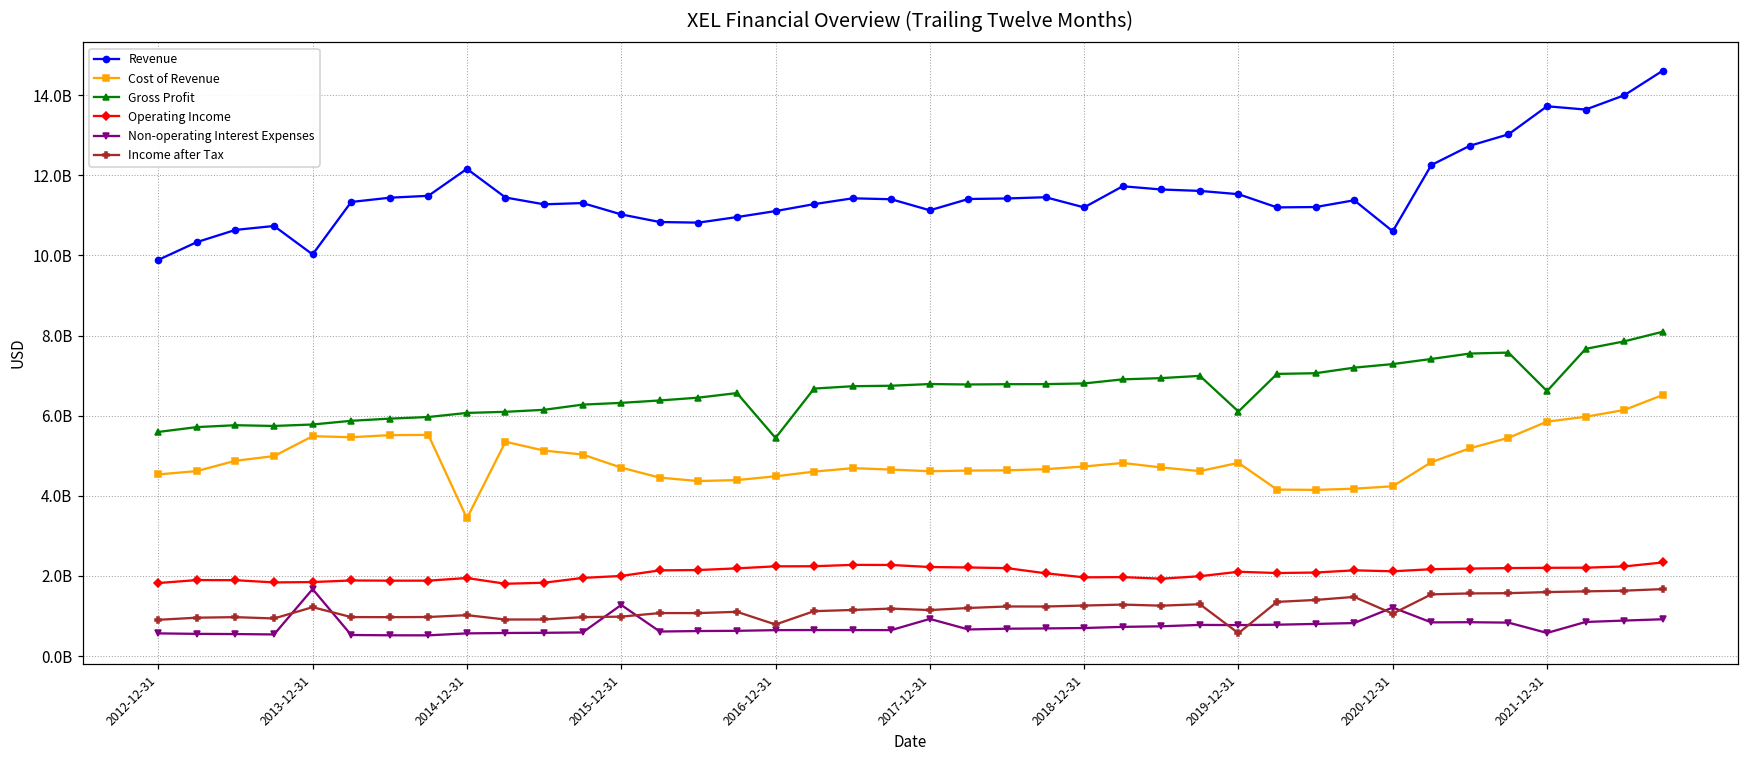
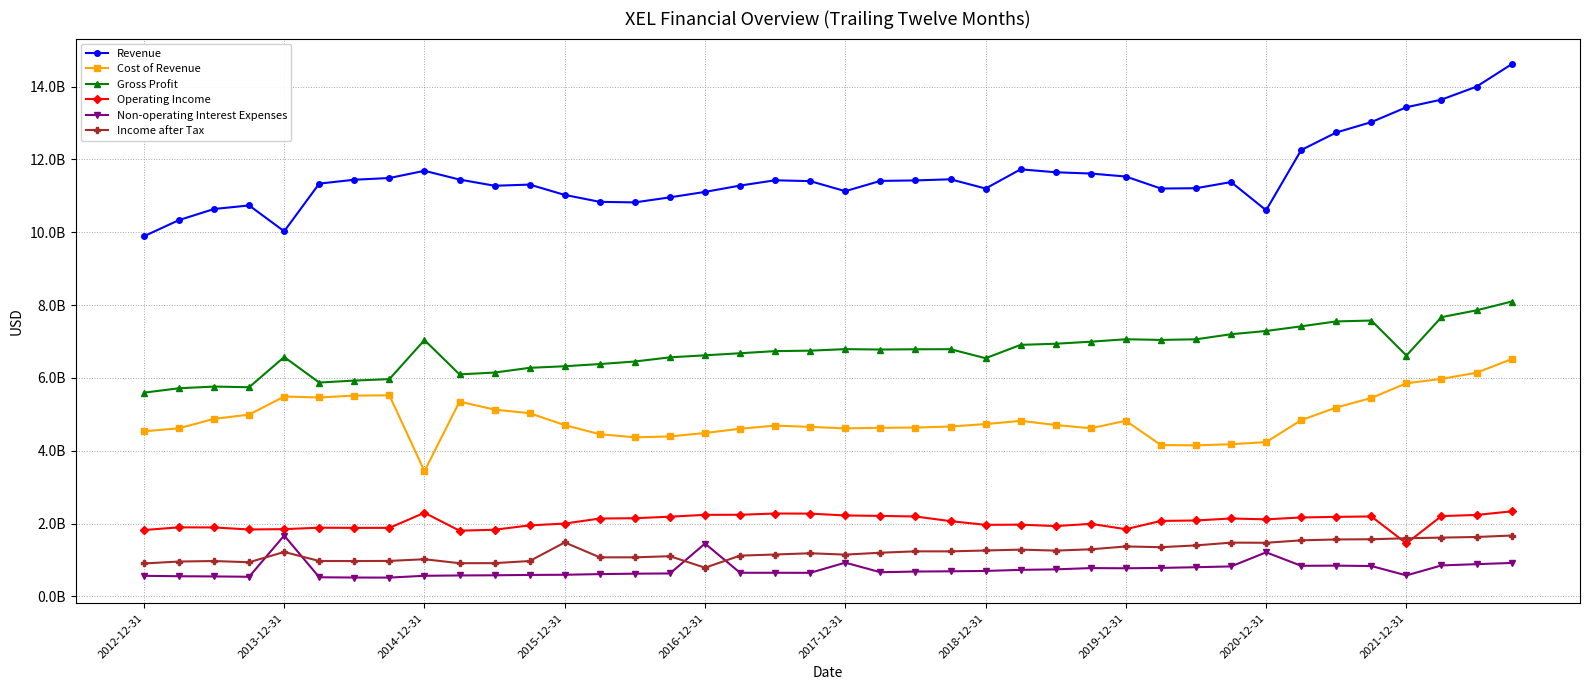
Gross Profit, 2013-12-31: 5800000000 -> 6600000000
Revenue, 2014-12-31: 12200000000 -> 11700000000
Gross Profit, 2014-12-31: 6100000000 -> 7000000000
Operating Income, 2014-12-31: 1900000000 -> 2300000000
Non-operating Interest Expenses, 2015-12-31: 1300000000 -> 600000000
Income after Tax, 2015-12-31: 1000000000 -> 1500000000
Gross Profit, 2016-12-31: 5400000000 -> 6600000000
Non-operating Interest Expenses, 2016-12-31: 600000000 -> 1500000000
Gross Profit, 2018-12-31: 6800000000 -> 6500000000
Gross Profit, 2019-12-31: 6100000000 -> 7100000000
Operating Income, 2019-12-31: 2100000000 -> 1800000000
Income after Tax, 2019-12-31: 600000000 -> 1400000000
Income after Tax, 2020-12-31: 1100000000 -> 1500000000
Revenue, 2021-12-31: 13700000000 -> 13400000000
Operating Income, 2021-12-31: 2200000000 -> 1500000000
